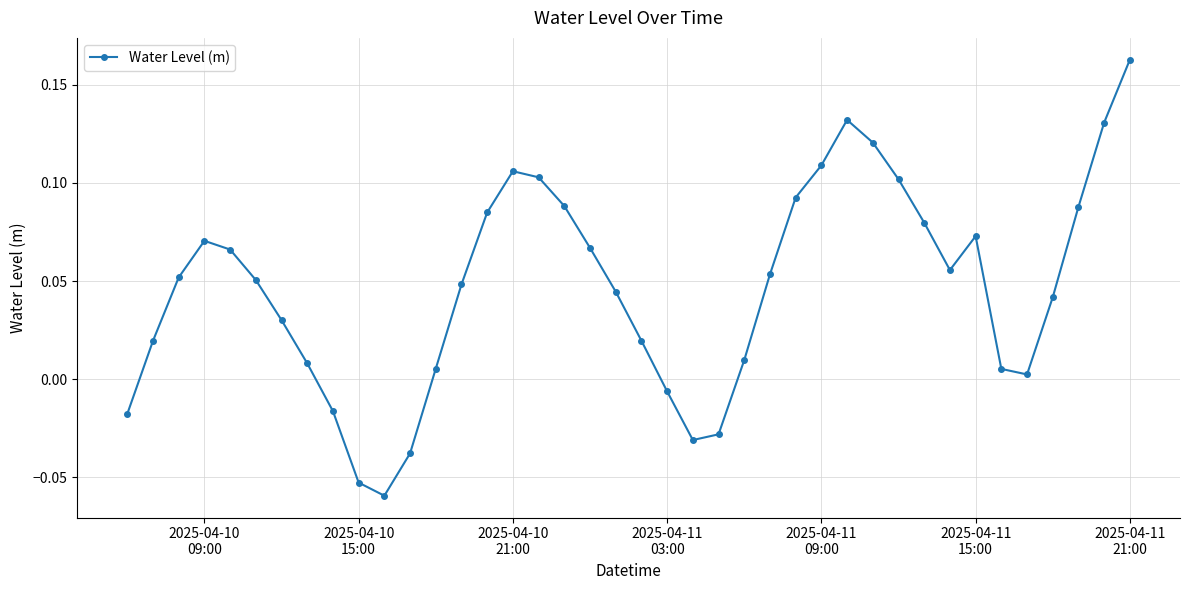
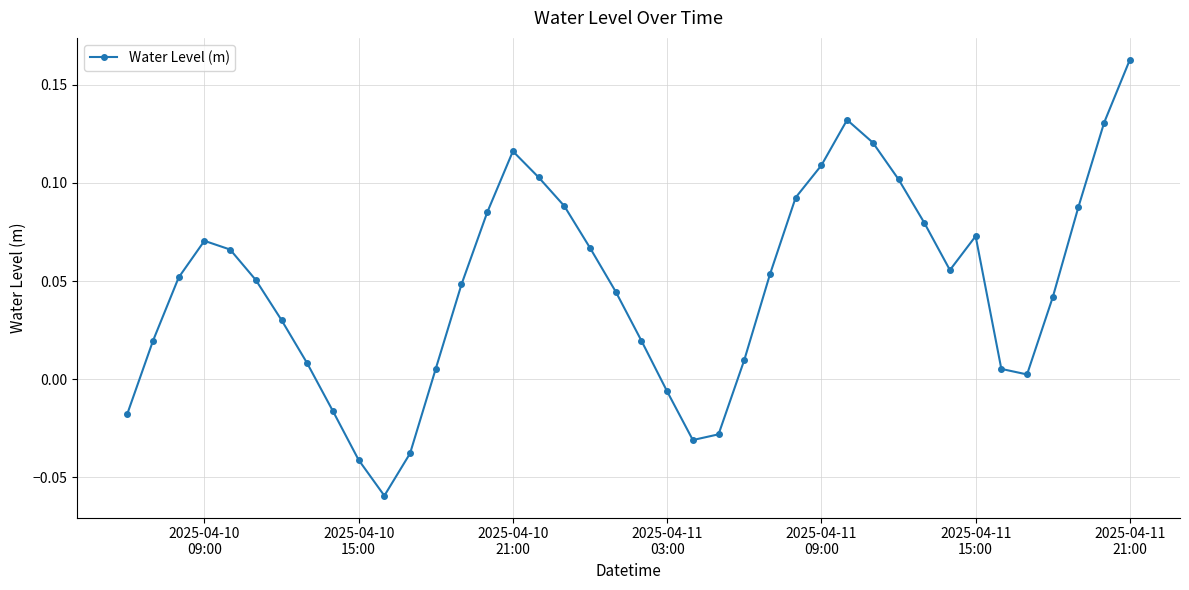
2025-04-10 15:00: -0.053 -> -0.041
2025-04-10 21:00: 0.106 -> 0.116
